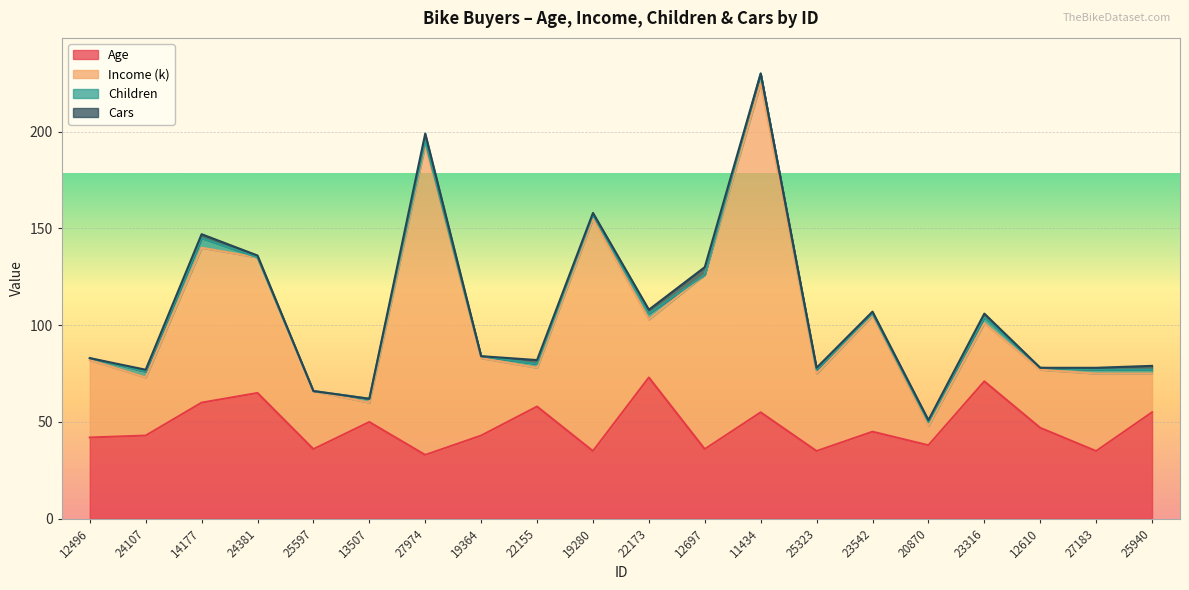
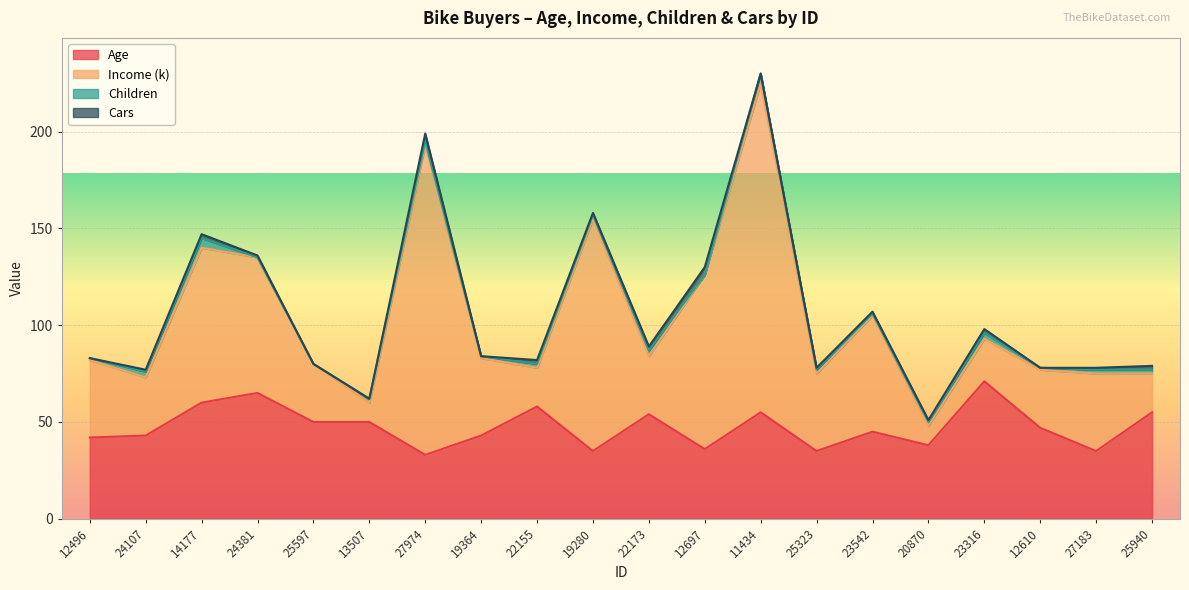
Age, 25597: 36 -> 50
Age, 22173: 73 -> 54
Income (k), 23316: 30 -> 22
